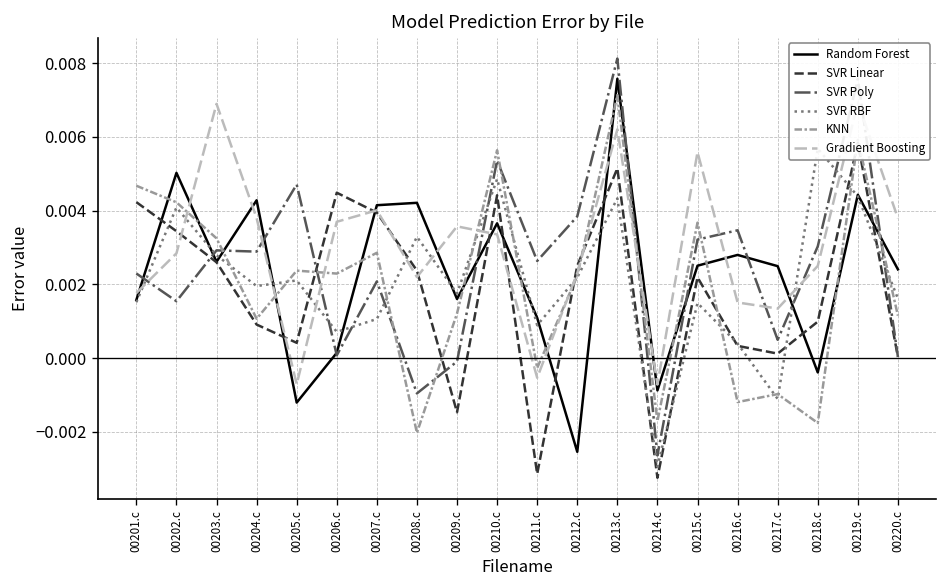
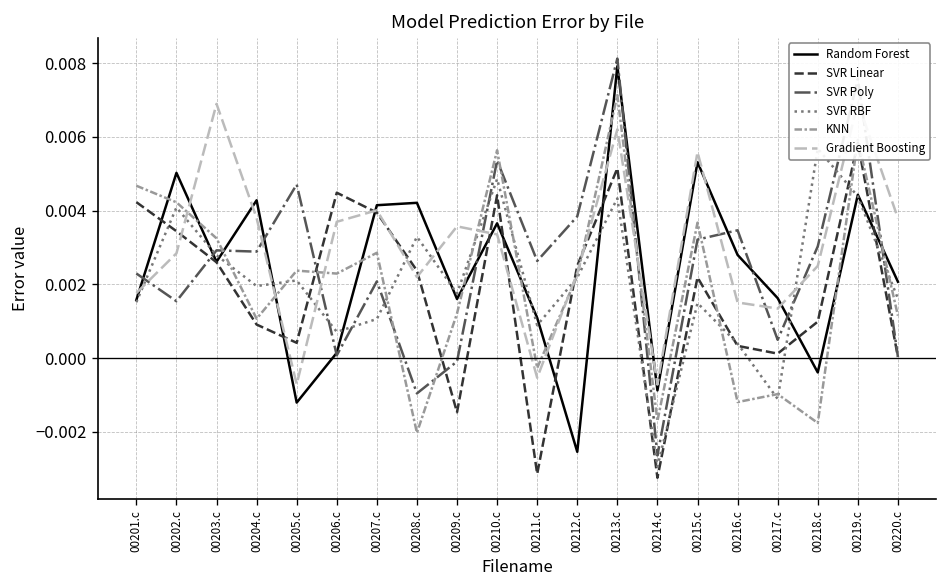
Random Forest, 00213.c: 0.0076 -> 0.0079
Random Forest, 00215.c: 0.0025 -> 0.0053
Random Forest, 00217.c: 0.0025 -> 0.0016
Random Forest, 00220.c: 0.0024 -> 0.0021
